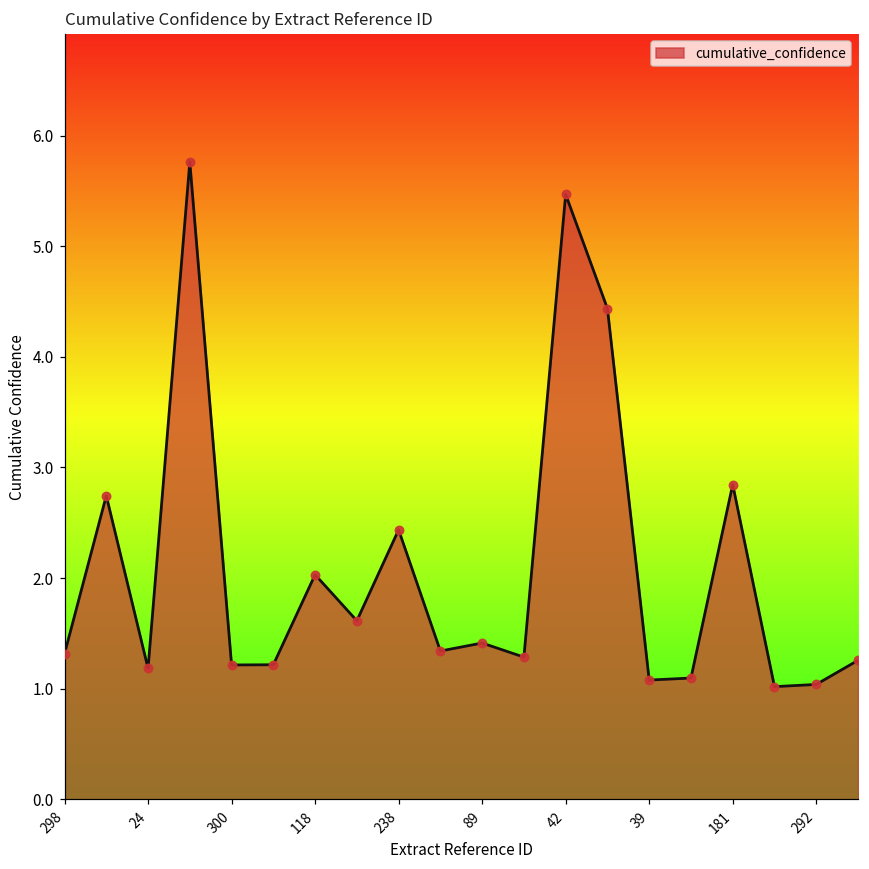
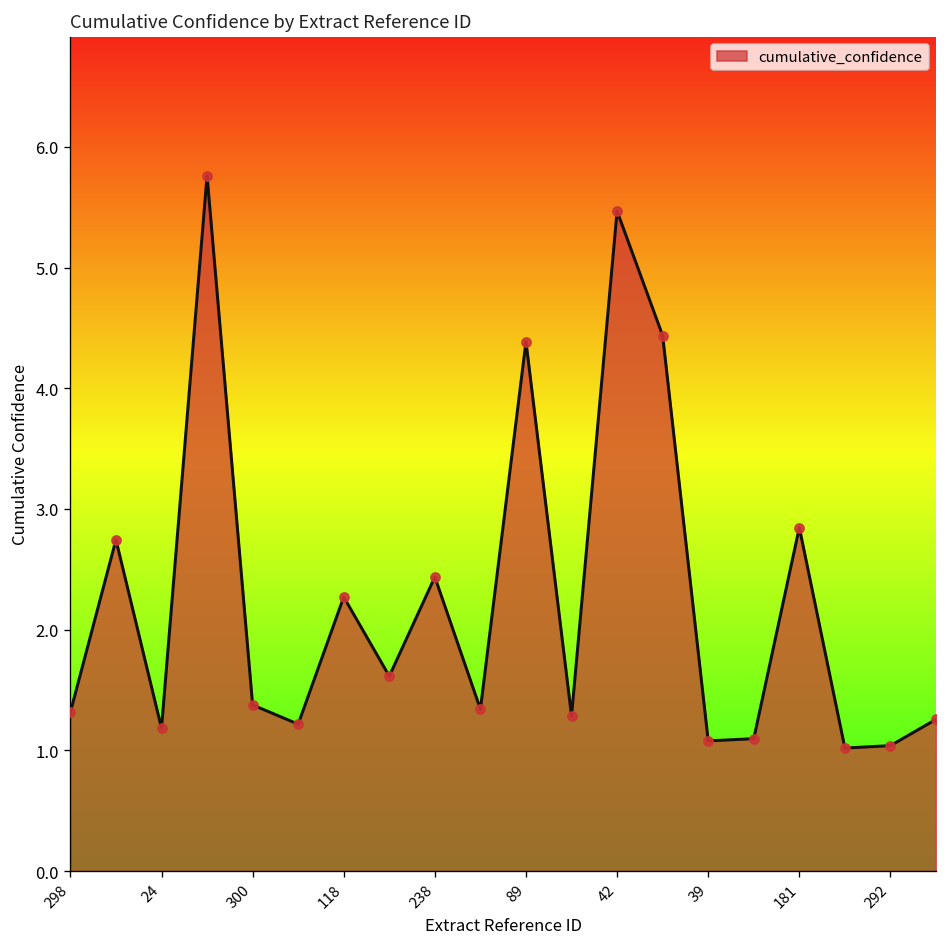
300: 1.21 -> 1.38
118: 2.03 -> 2.27
89: 1.41 -> 4.39
